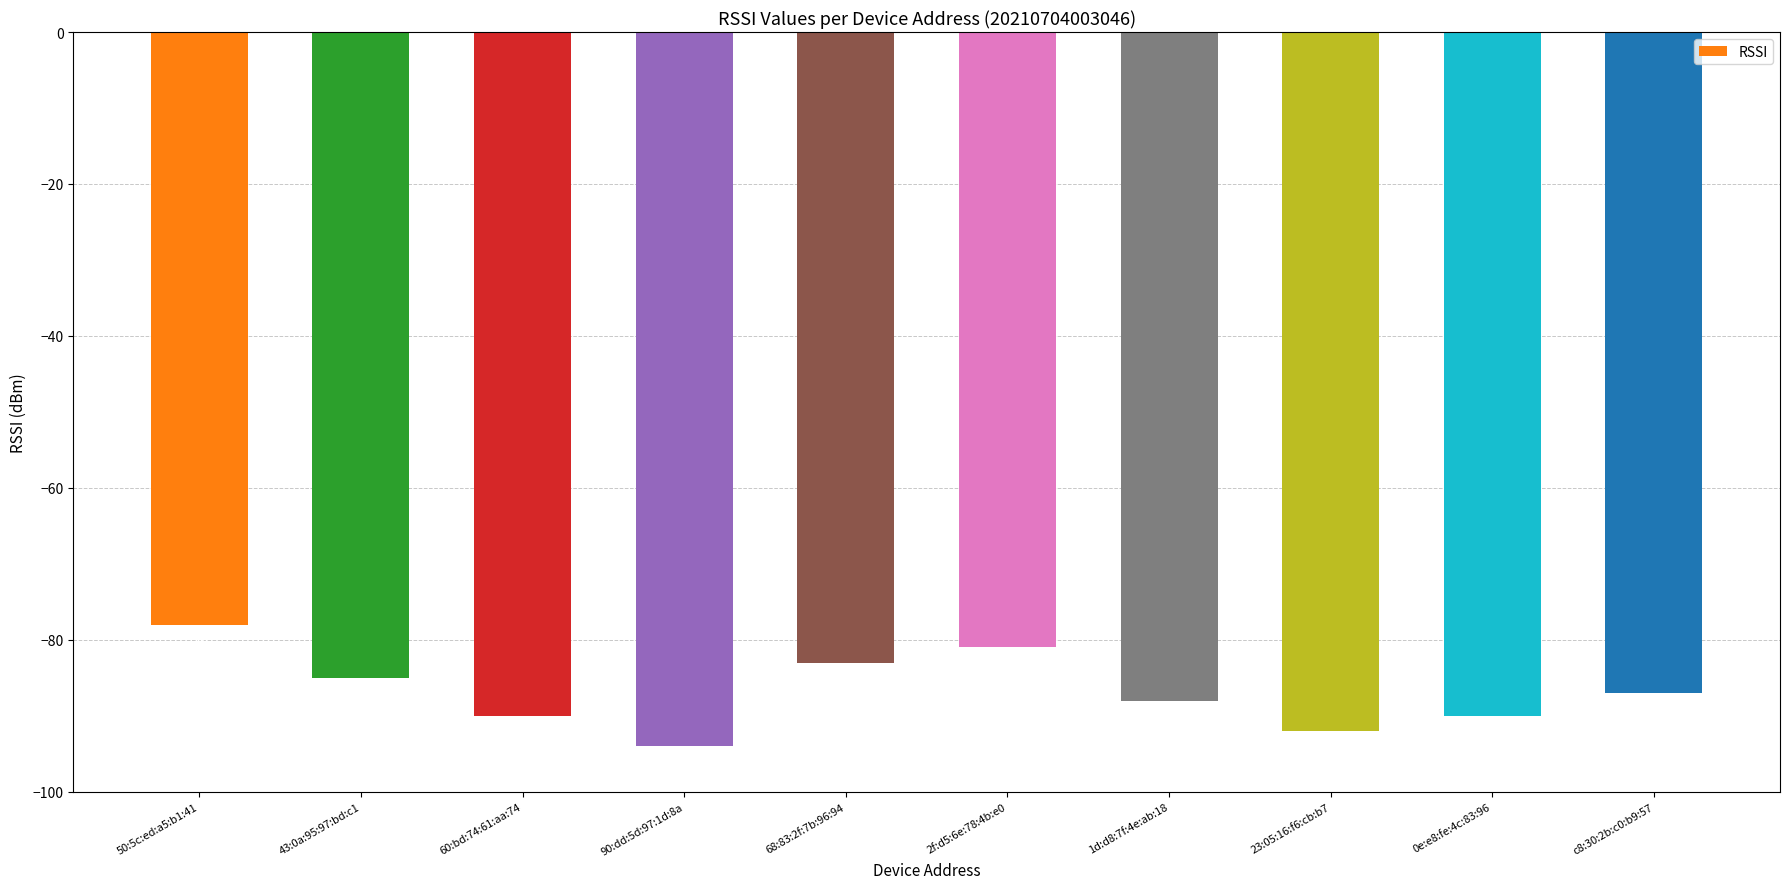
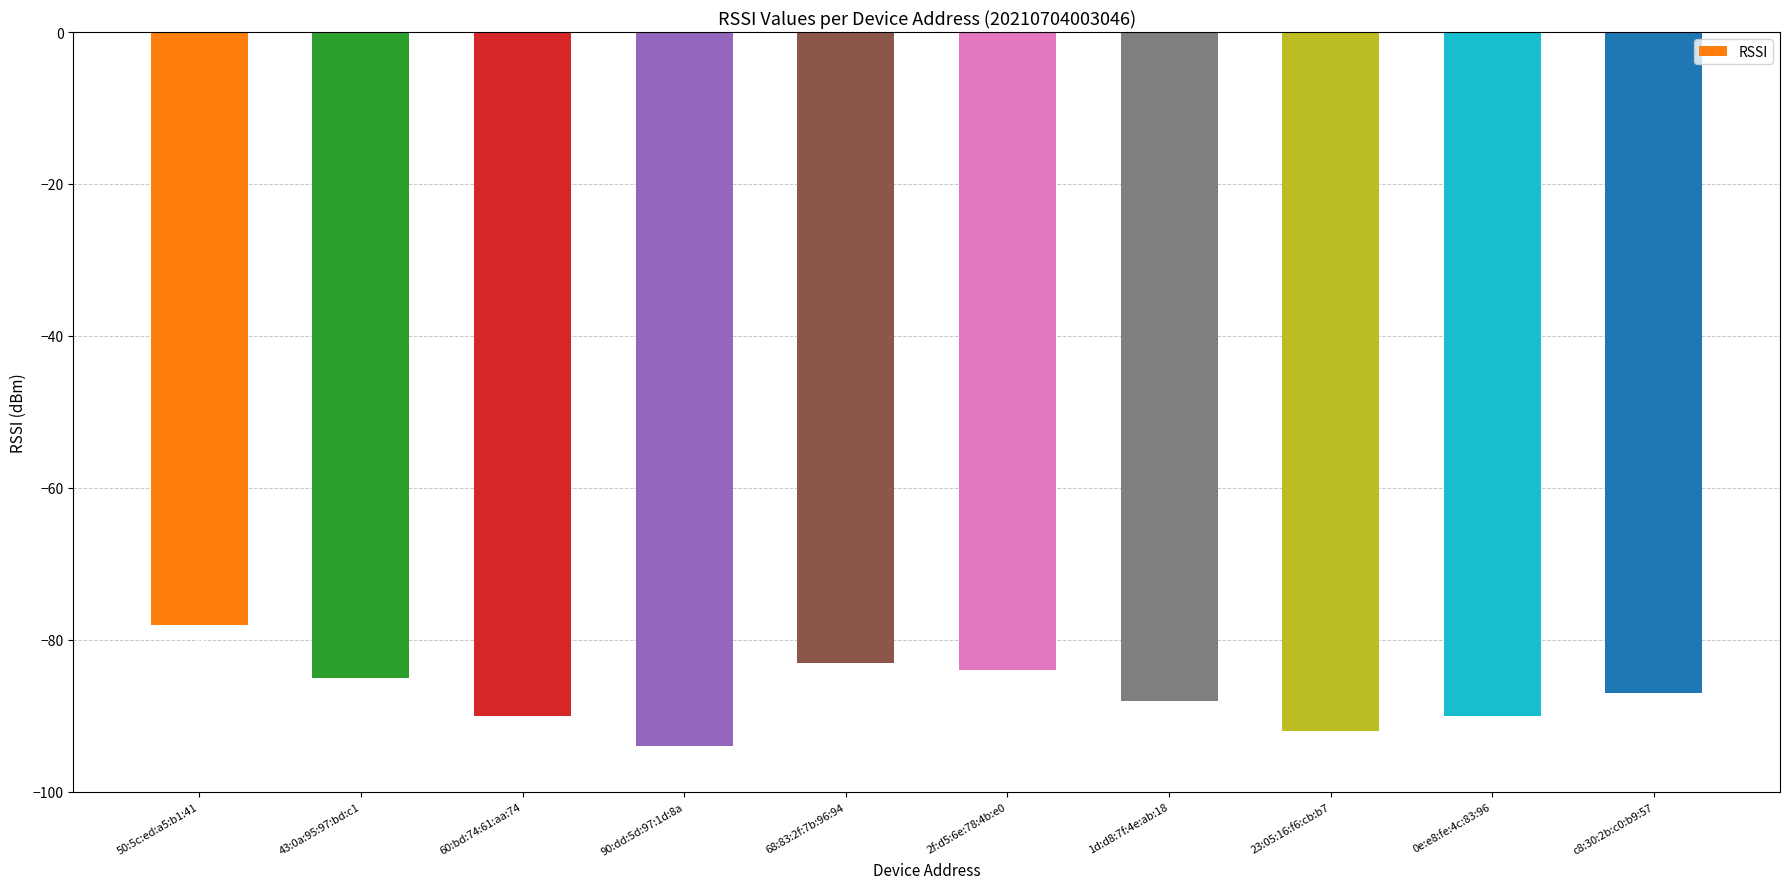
2f:d5:6e:78:4b:e0: -81 -> -84
